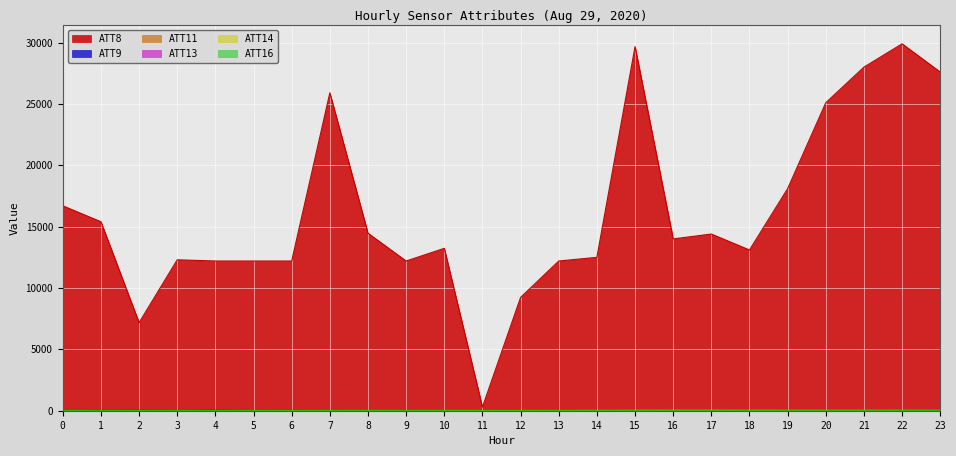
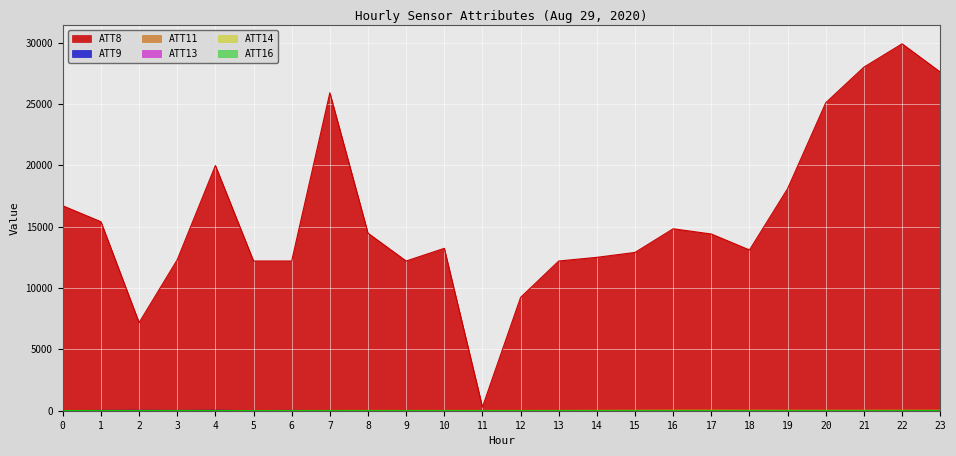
ATT8, 4: 12200 -> 20000
ATT8, 15: 29700 -> 12900
ATT8, 16: 14000 -> 14800
